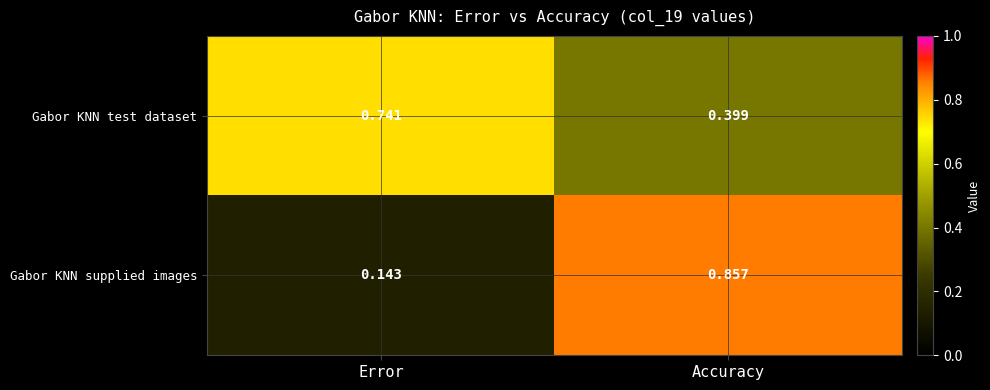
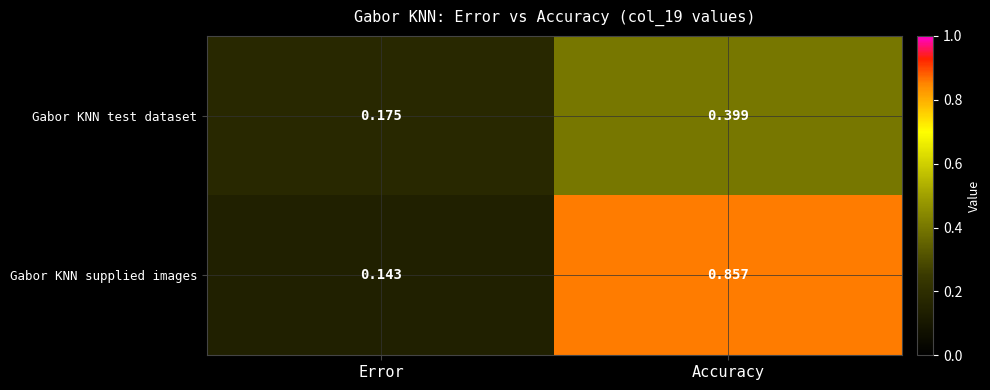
Gabor KNN test dataset, Error: 0.741 -> 0.175
